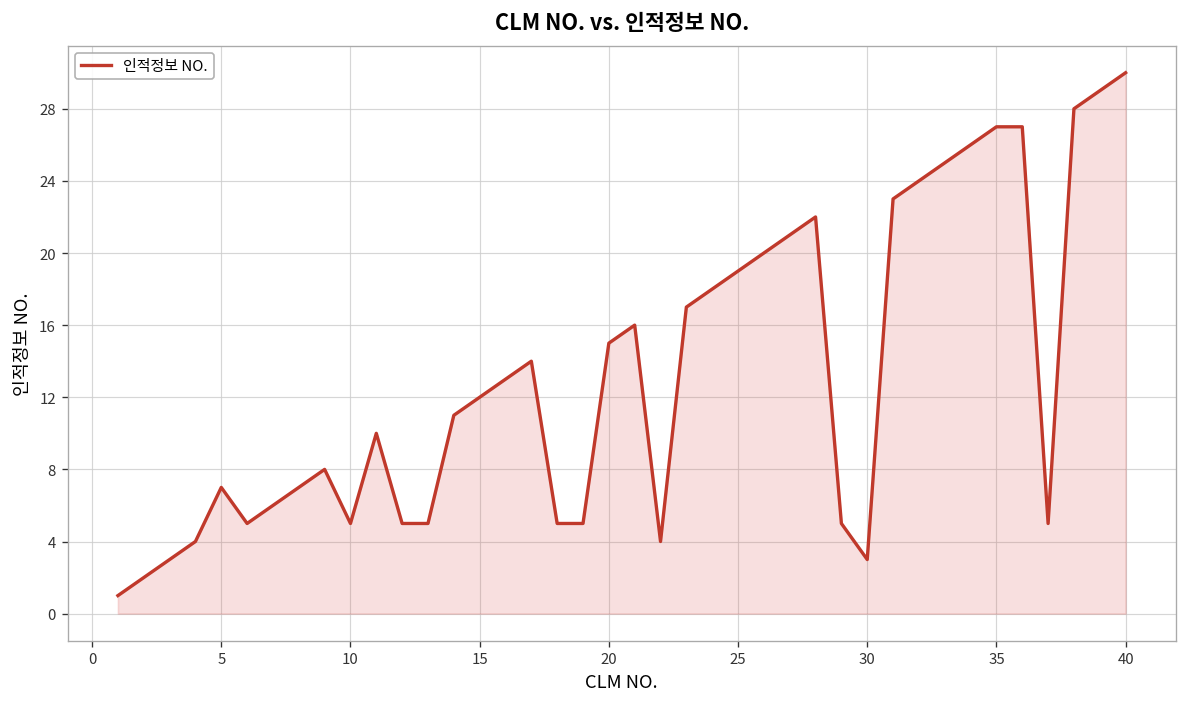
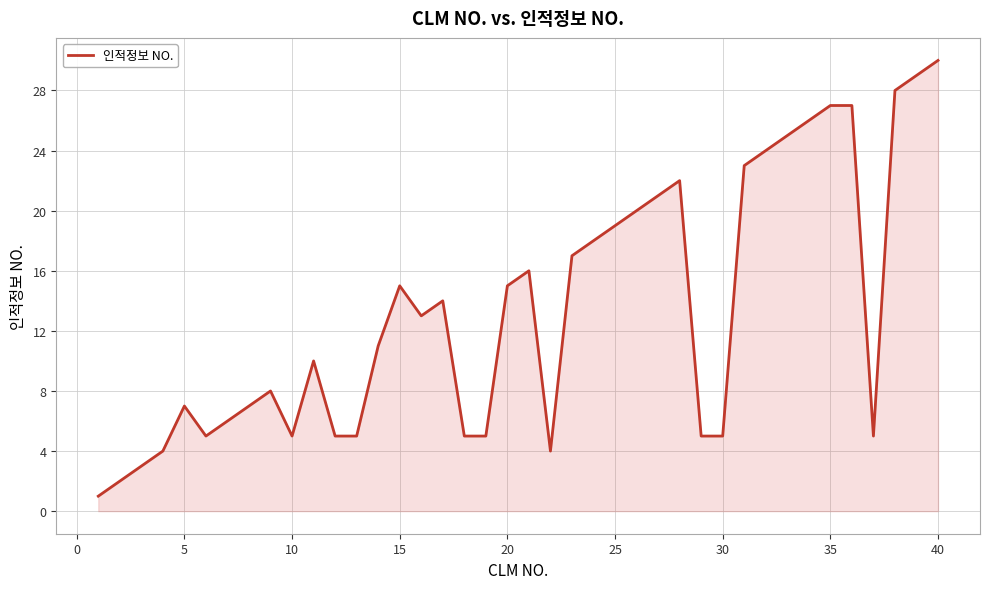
15: 12 -> 15
30: 3 -> 5
